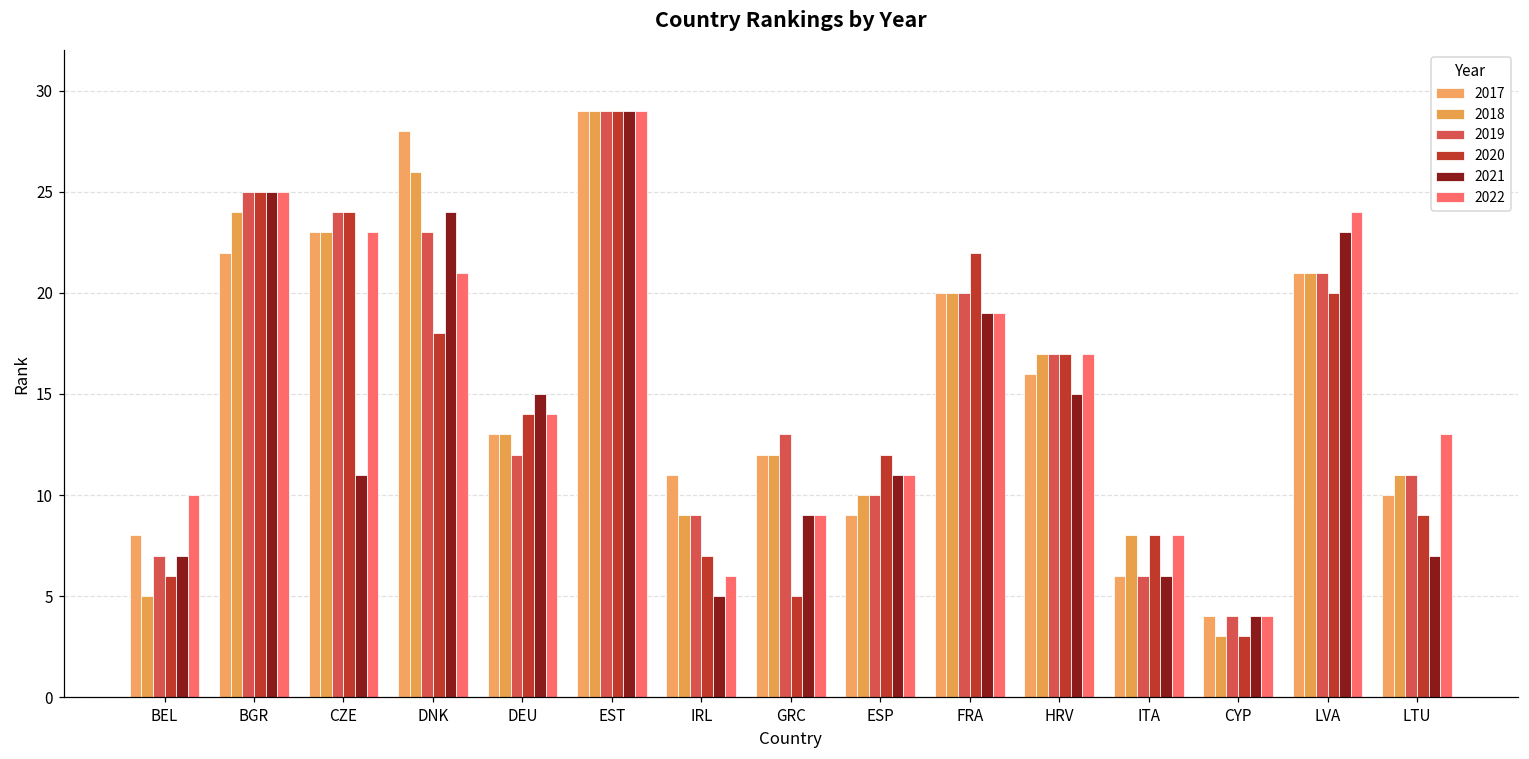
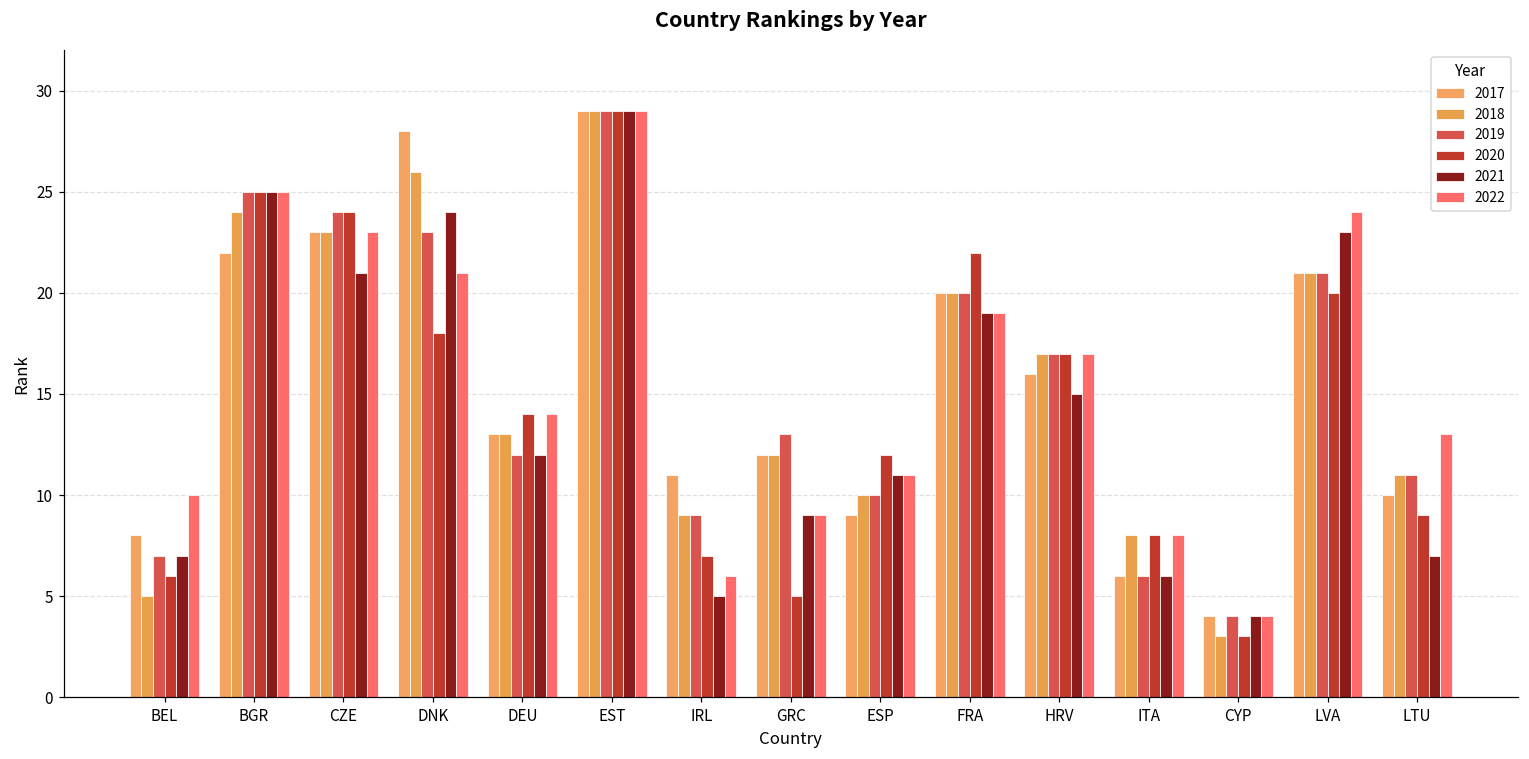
2021, CZE: 11 -> 21
2021, DEU: 15 -> 12
